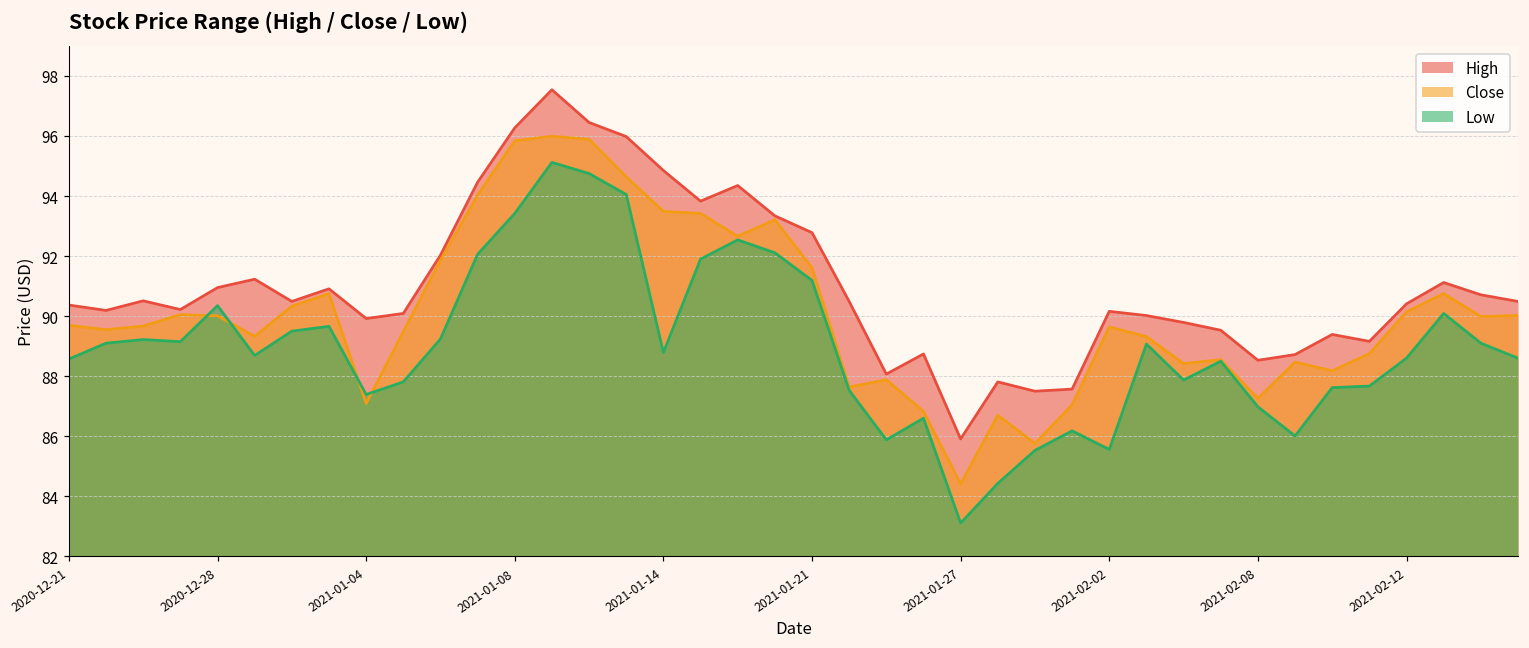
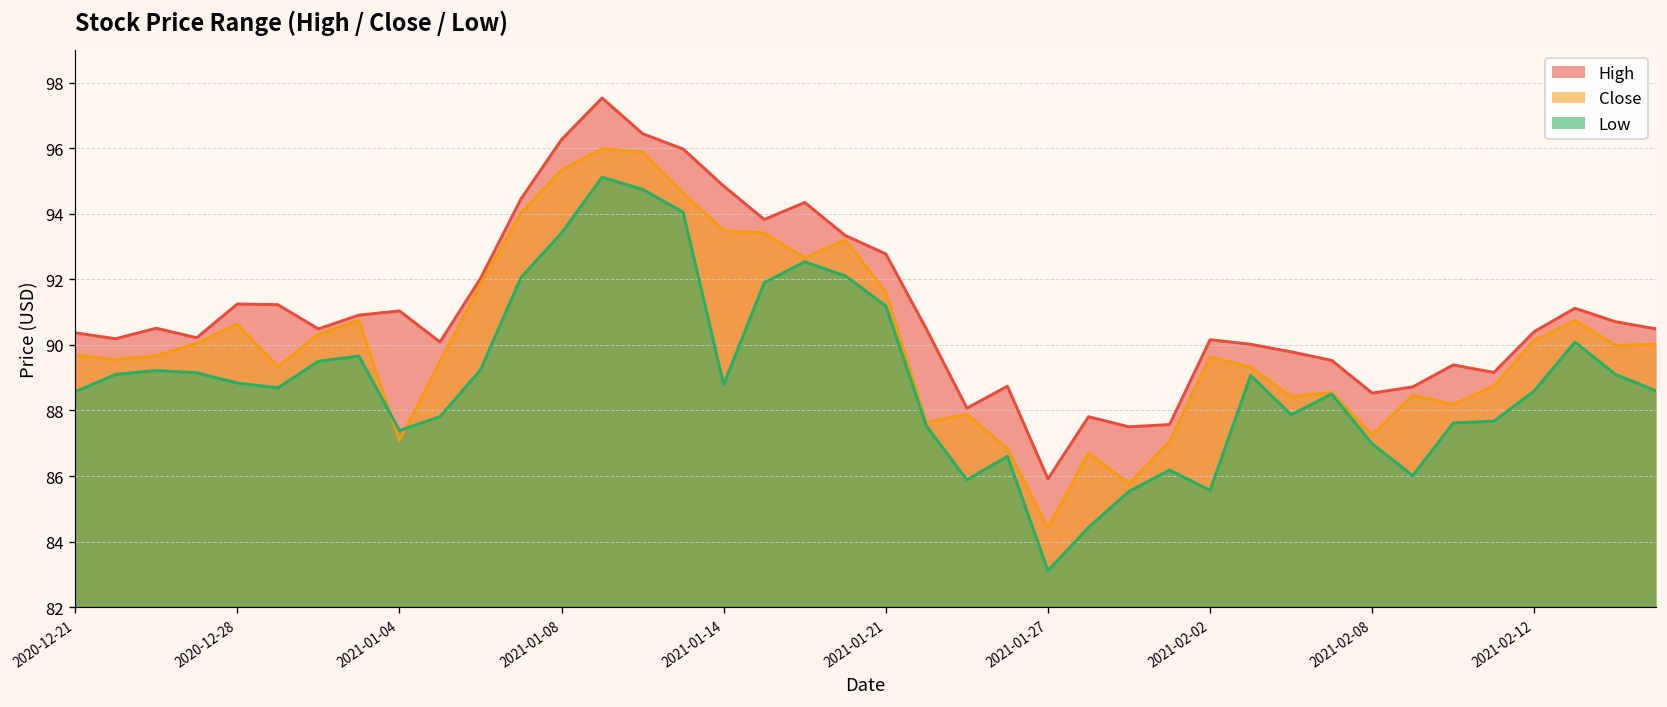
High, 2020-12-28: 91.0 -> 91.3
Close, 2020-12-28: 90.0 -> 90.6
Low, 2020-12-28: 90.4 -> 88.8
High, 2021-01-04: 89.9 -> 91.0
Close, 2021-01-08: 95.8 -> 95.3
